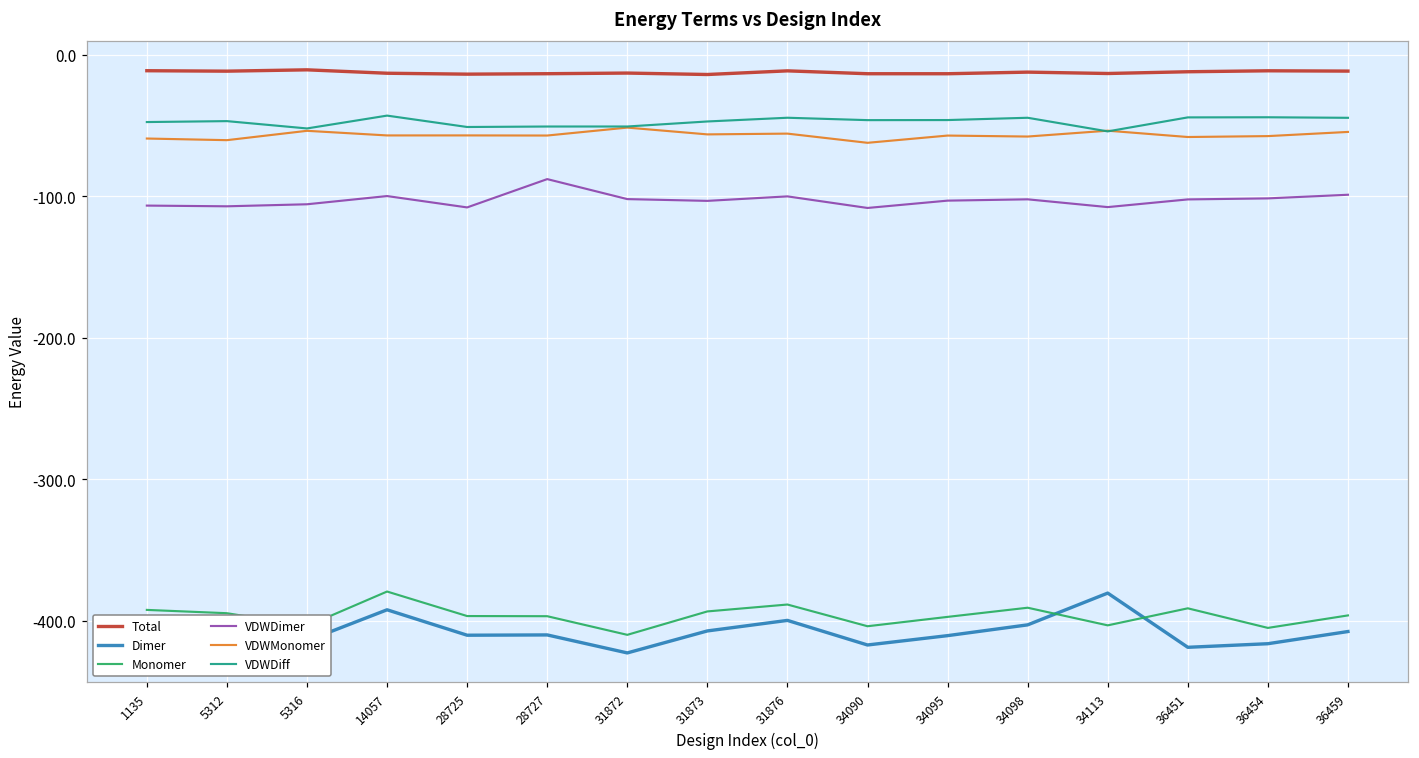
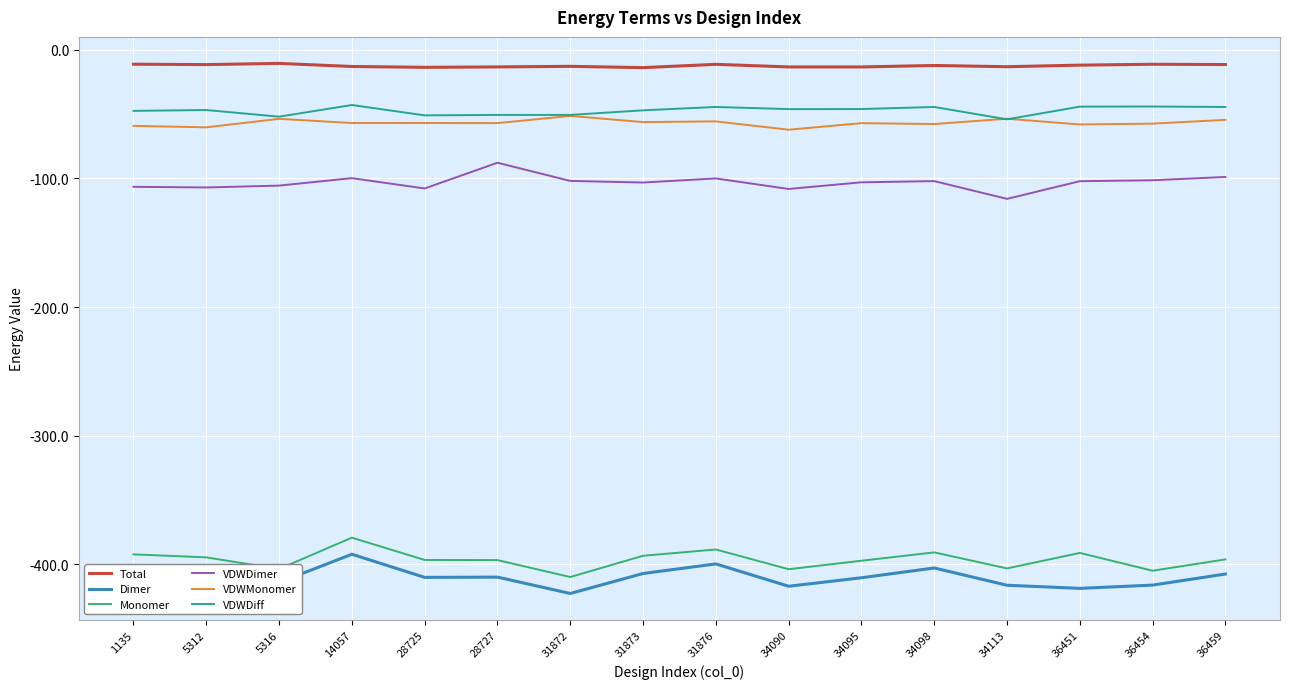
Dimer, 34113: -380 -> -416
VDWDimer, 34113: -108 -> -116
